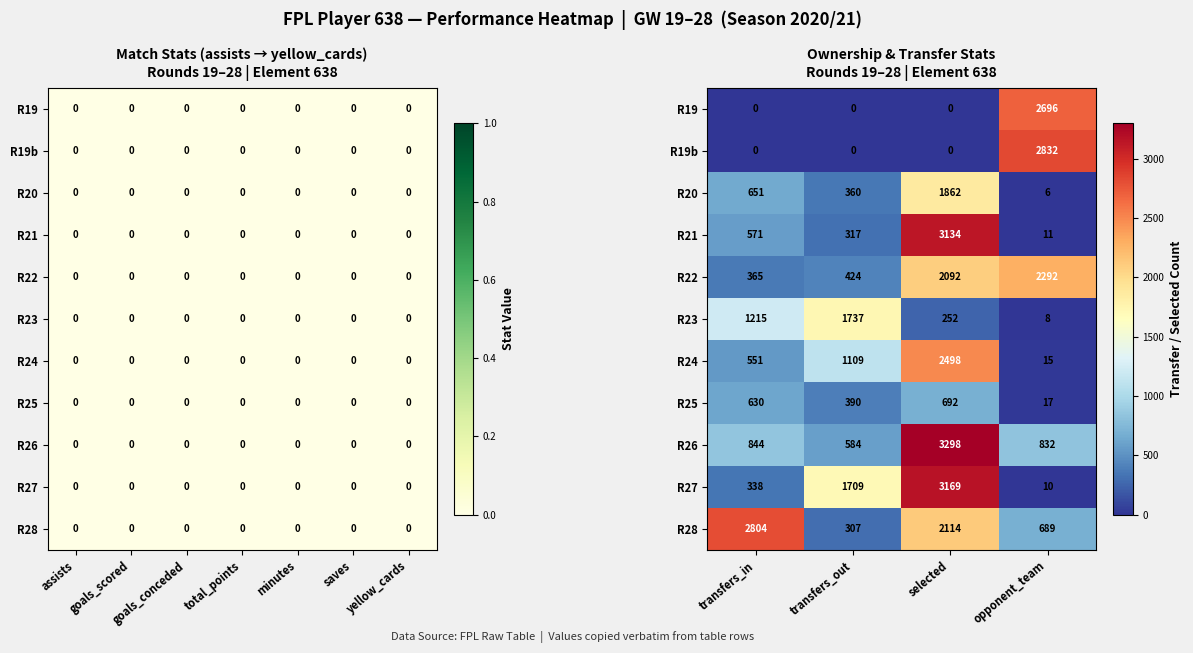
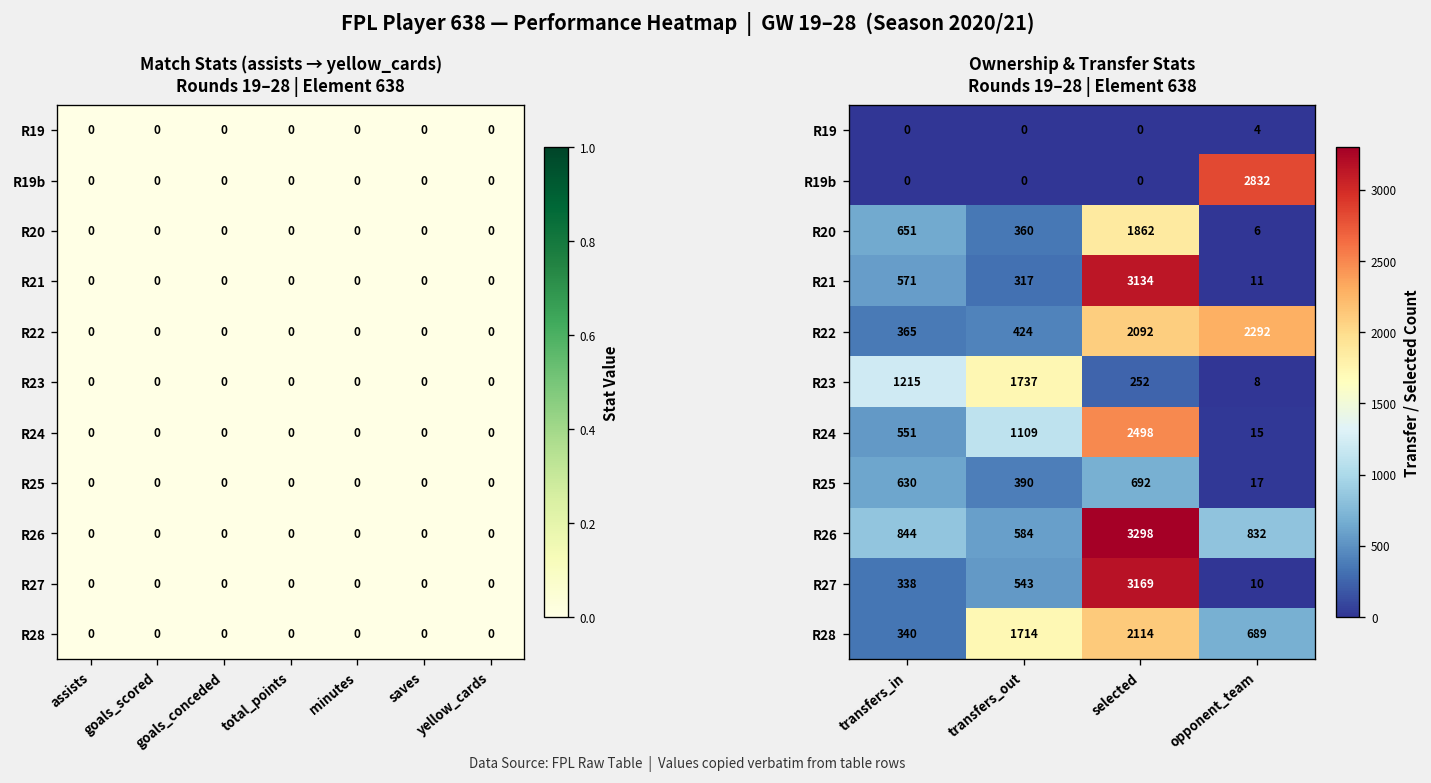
Ownership & Transfer Stats Rounds 19–28 | Element 638, R19, opponent_team: 2696 -> 4
Ownership & Transfer Stats Rounds 19–28 | Element 638, R27, transfers_out: 1709 -> 543
Ownership & Transfer Stats Rounds 19–28 | Element 638, R28, transfers_in: 2804 -> 340
Ownership & Transfer Stats Rounds 19–28 | Element 638, R28, transfers_out: 307 -> 1714
